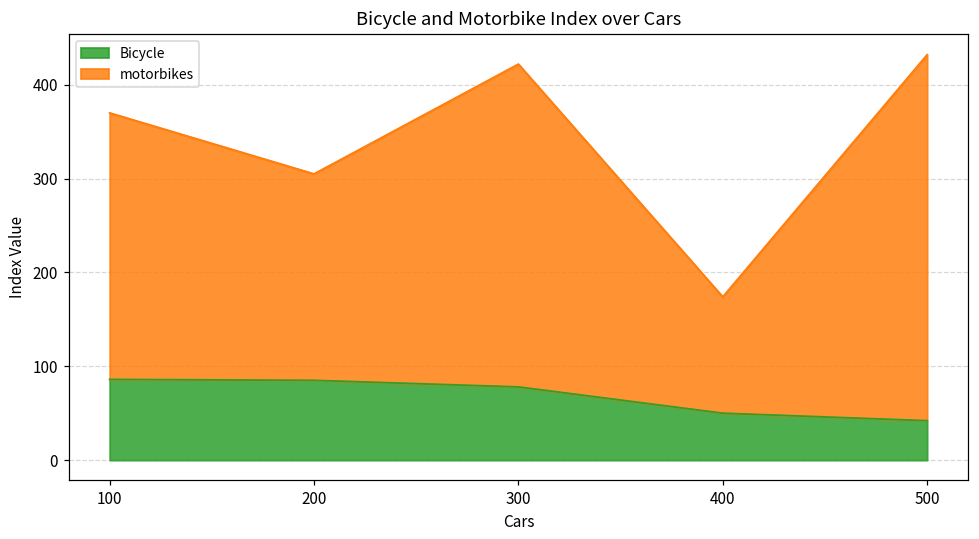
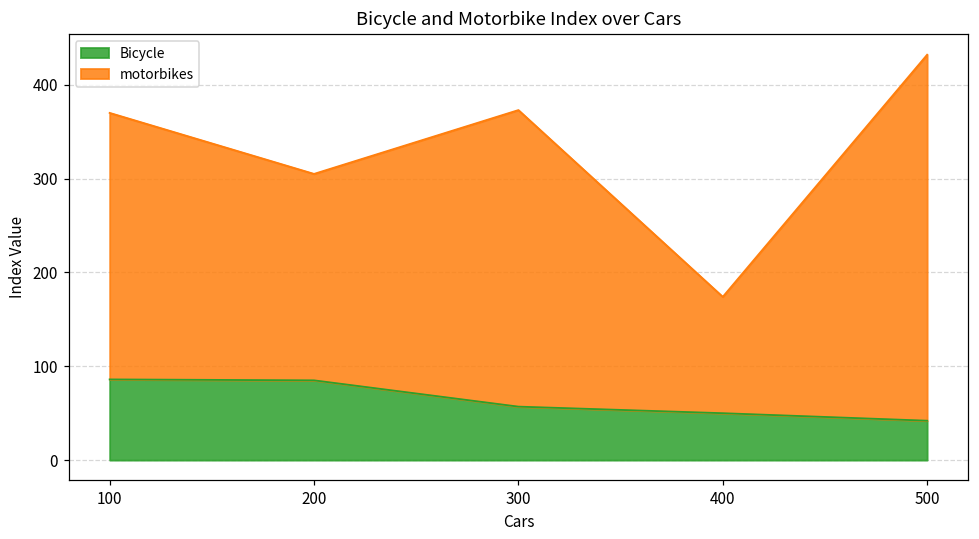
Bicycle, 300: 80 -> 60
motorbikes, 300: 340 -> 320
